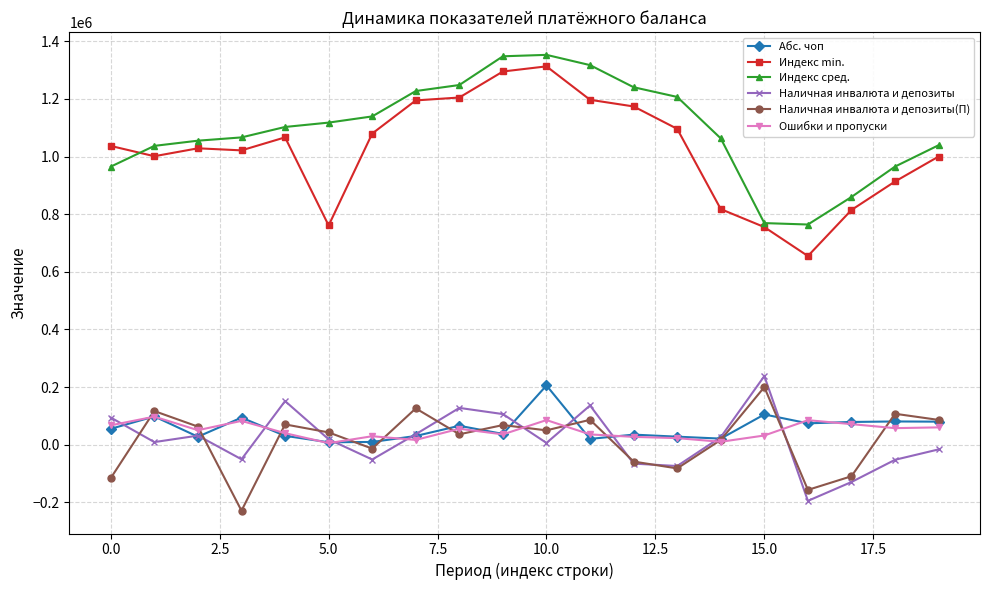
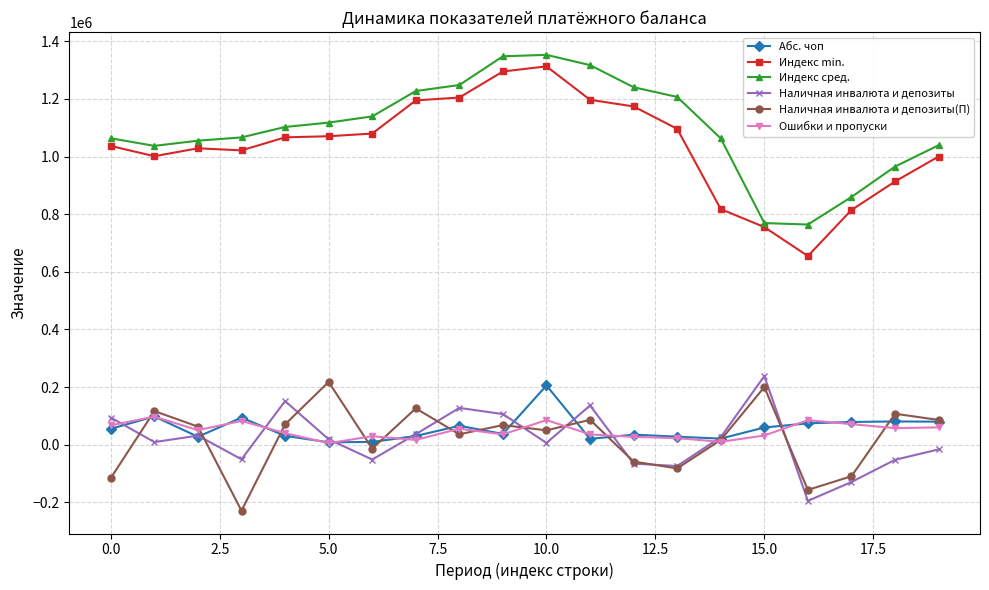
Индекс сред., 0.0: 970000 -> 1060000
Индекс min., 5.0: 760000 -> 1070000
Наличная инвалюта и депозиты(П), 5.0: 40000 -> 220000
Абс. чоп, 15.0: 100000 -> 60000
